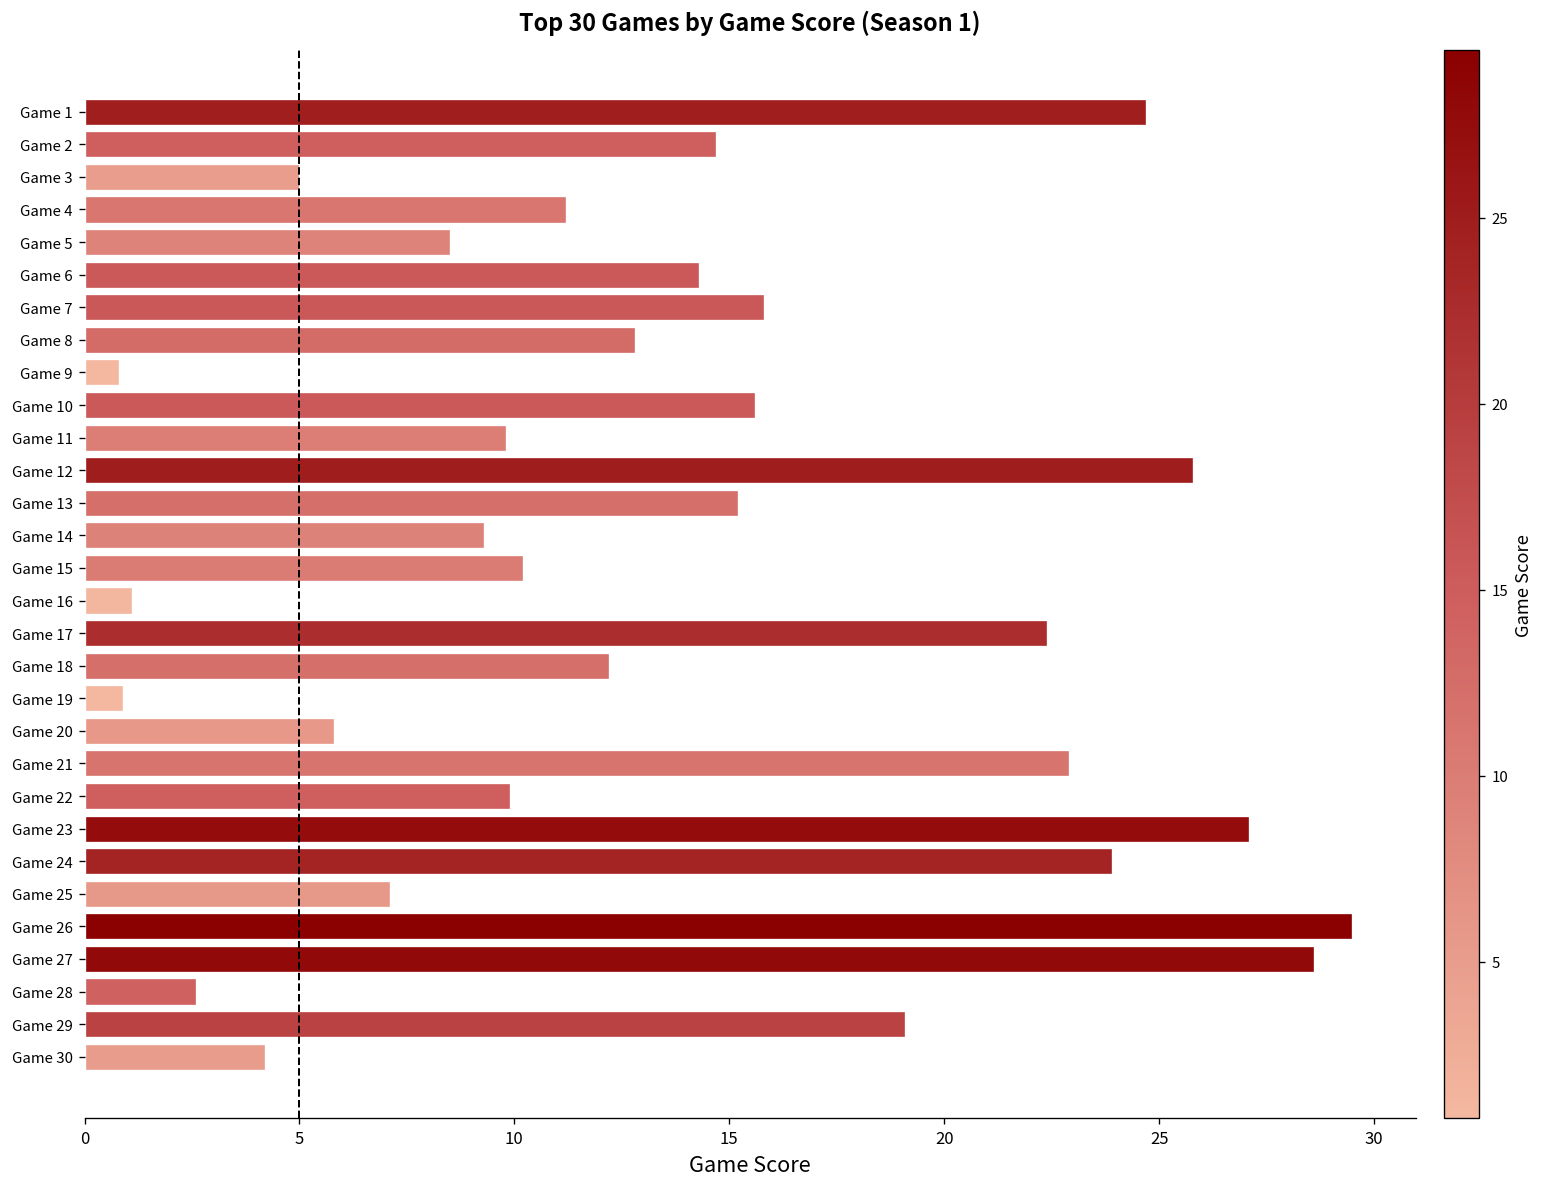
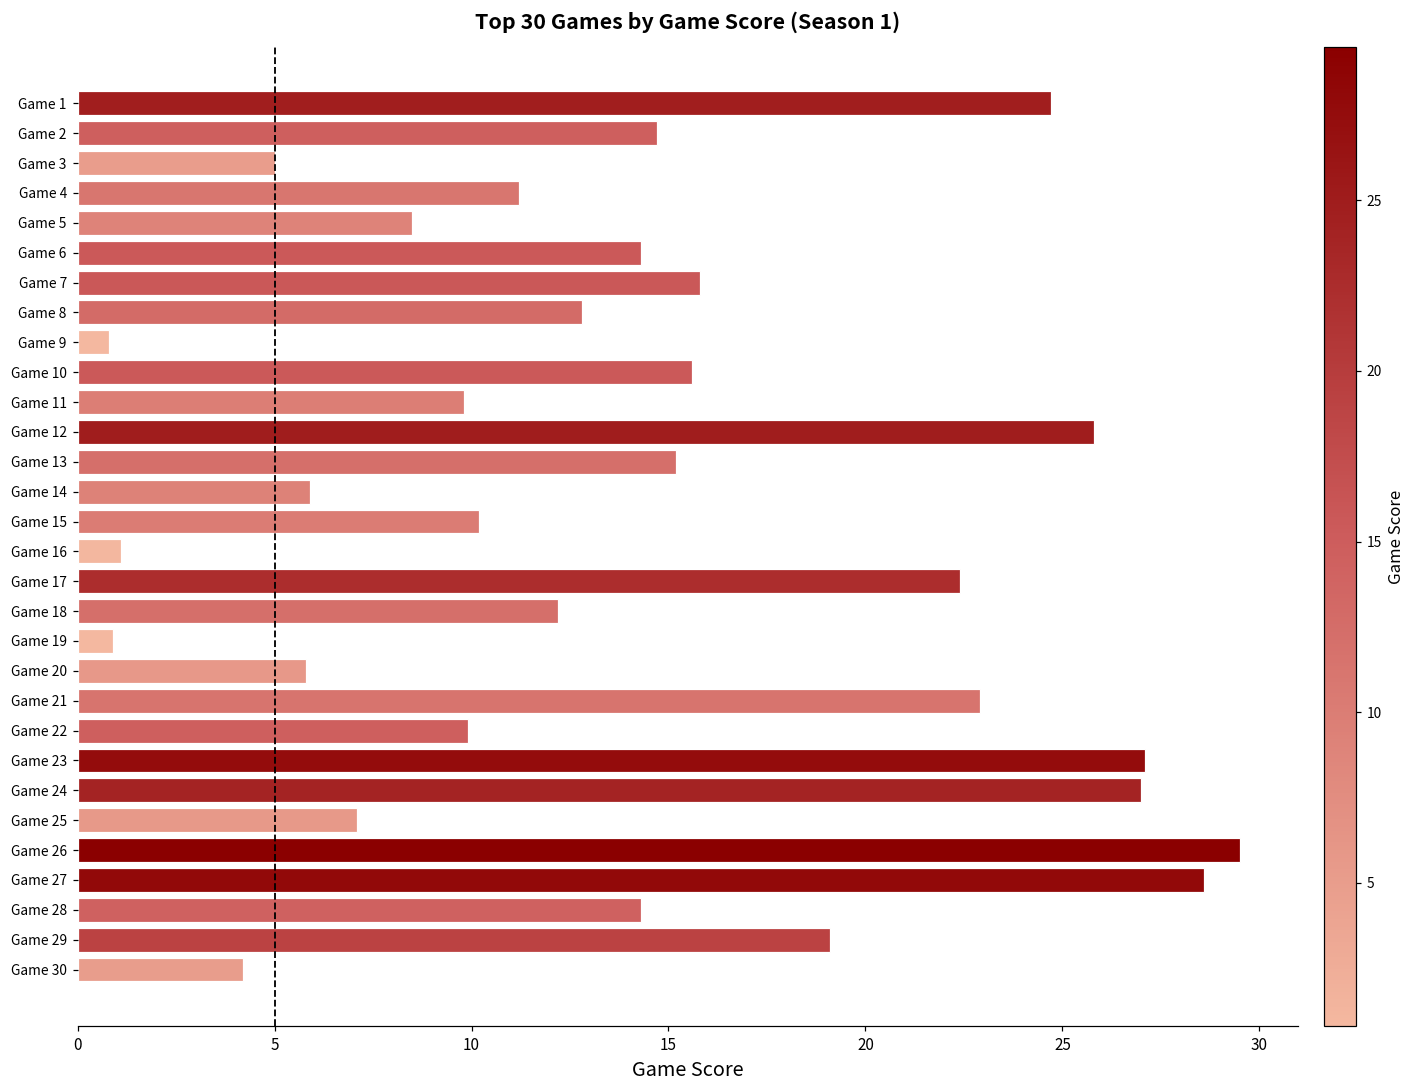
Game 14: 9.3 -> 5.9
Game 24: 23.9 -> 27.0
Game 28: 2.6 -> 14.3
